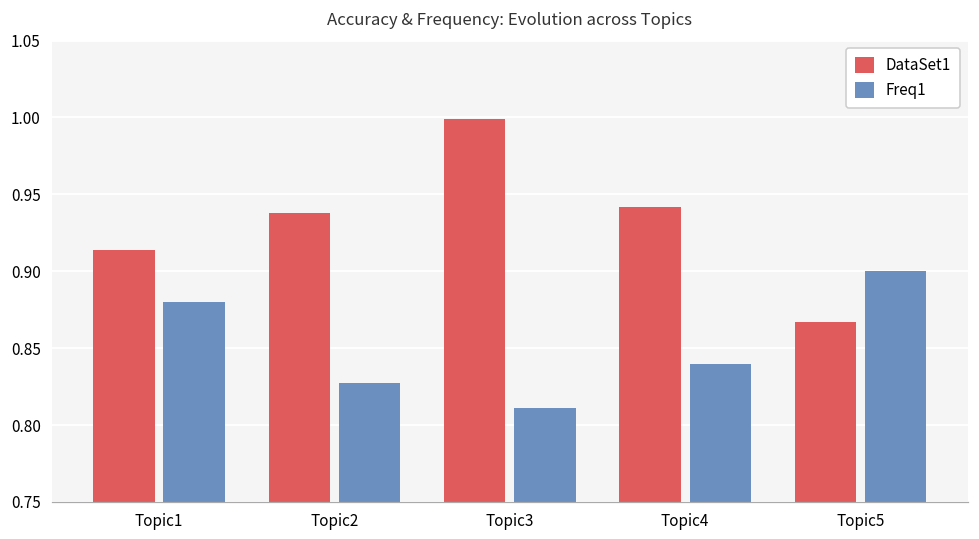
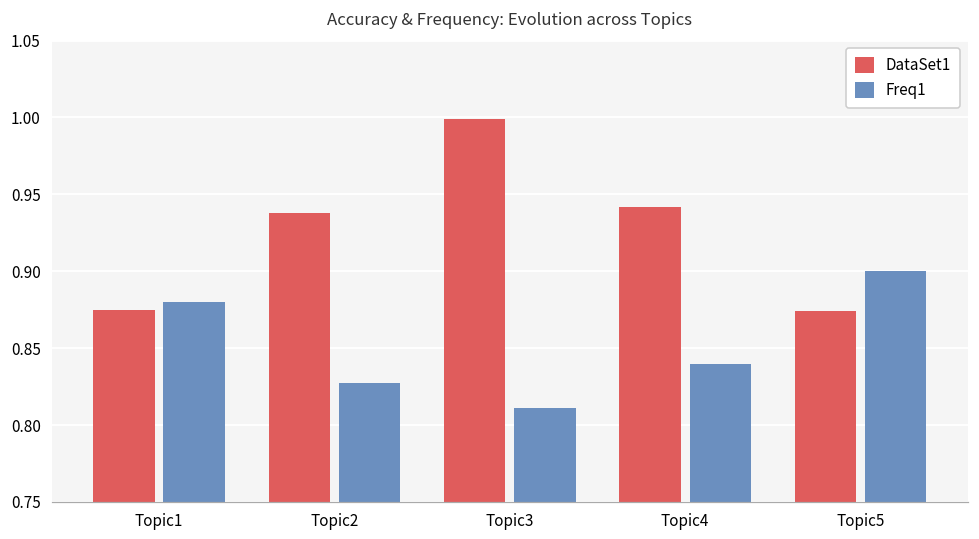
DataSet1, Topic1: 0.914 -> 0.875
DataSet1, Topic5: 0.867 -> 0.874
